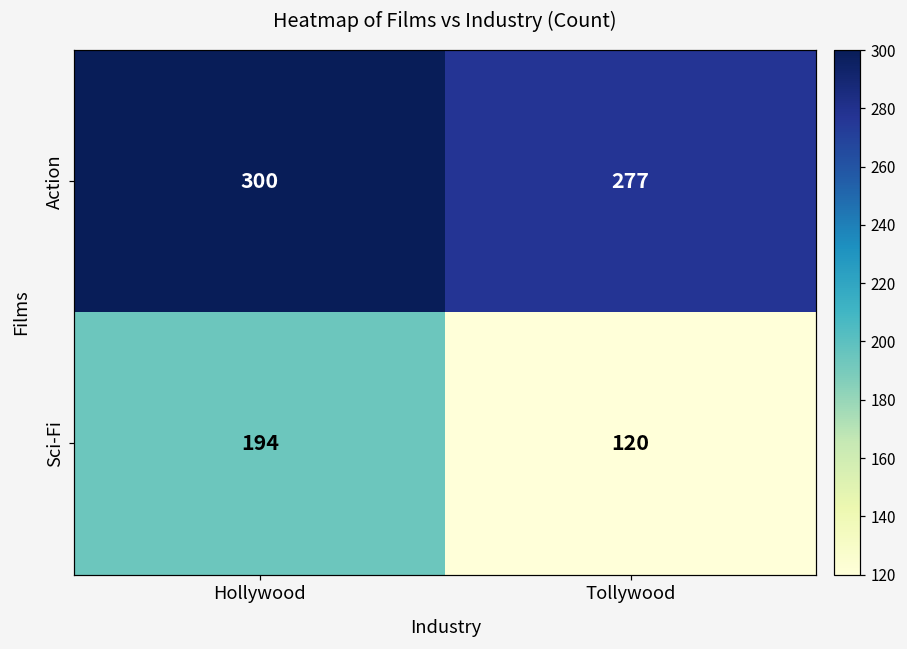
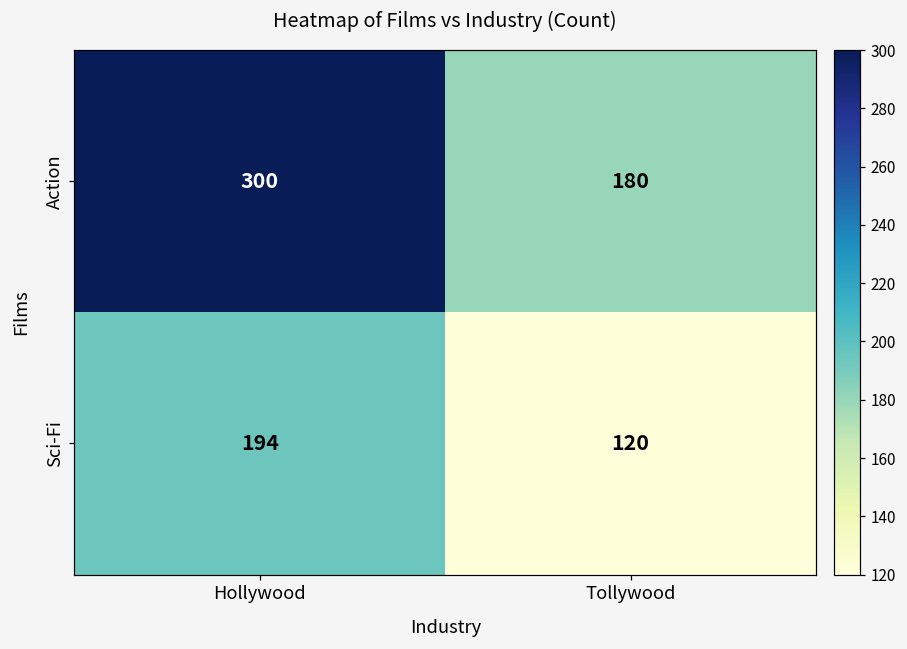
Action, Tollywood: 277 -> 180
